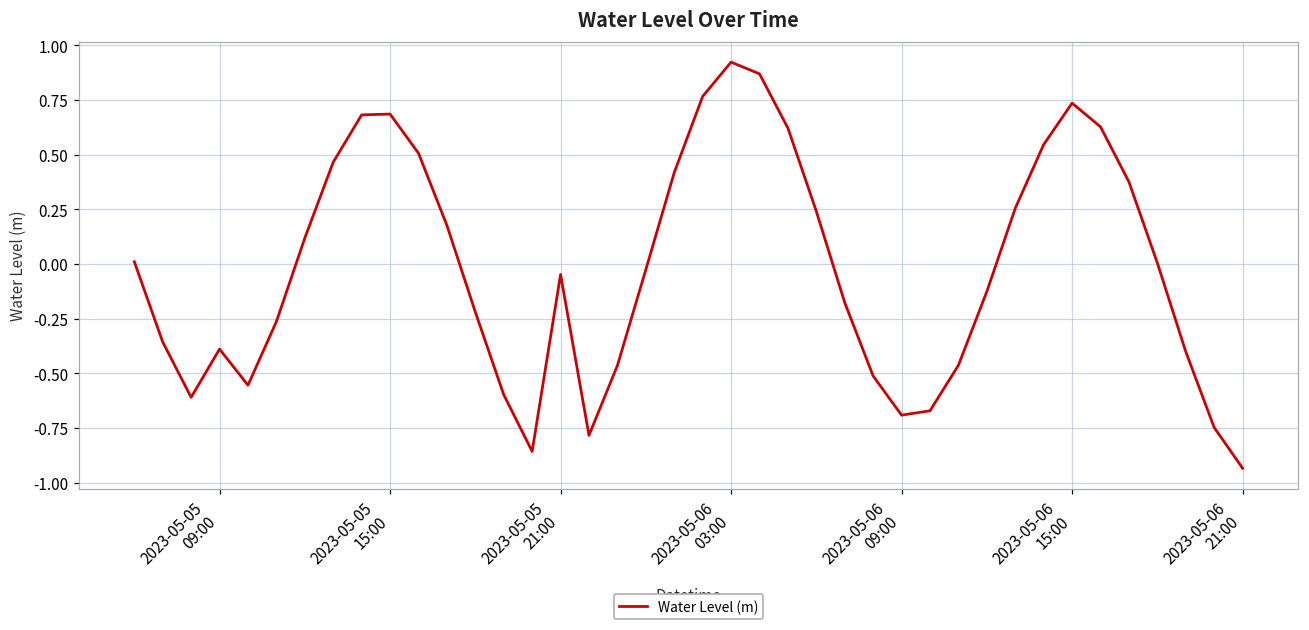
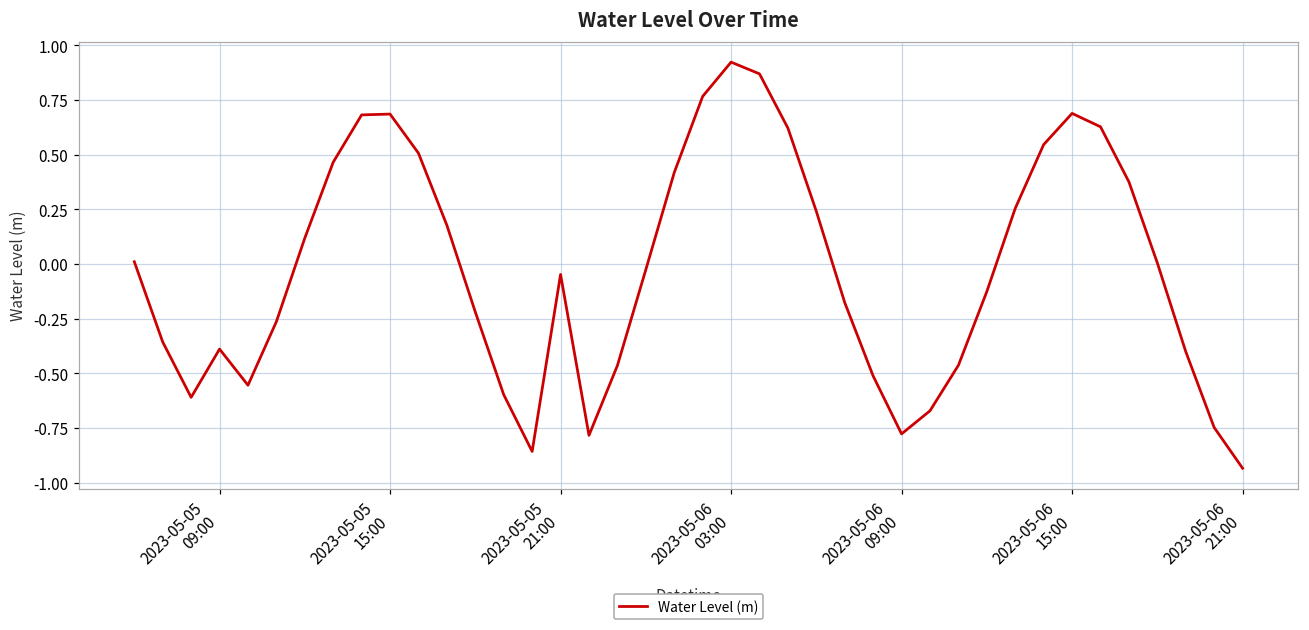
2023-05-06 09:00: -0.69 -> -0.78
2023-05-06 15:00: 0.73 -> 0.69
